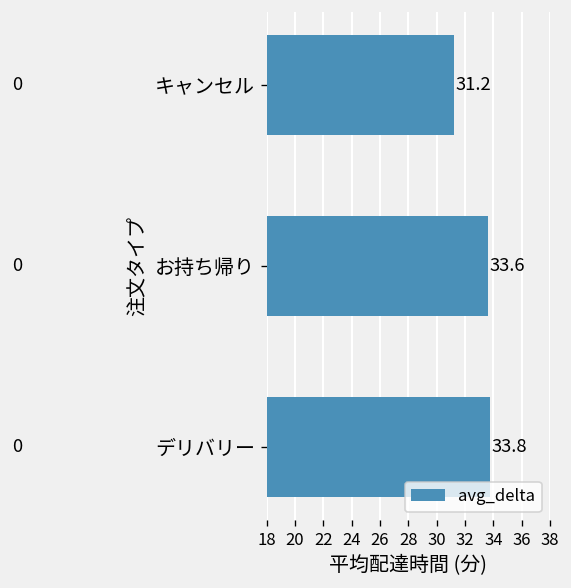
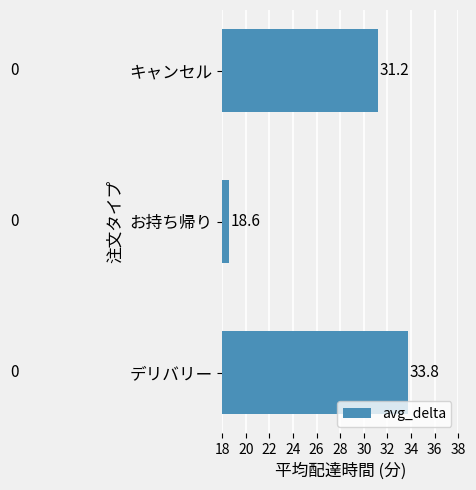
お持ち帰り: 33.6 -> 18.6
